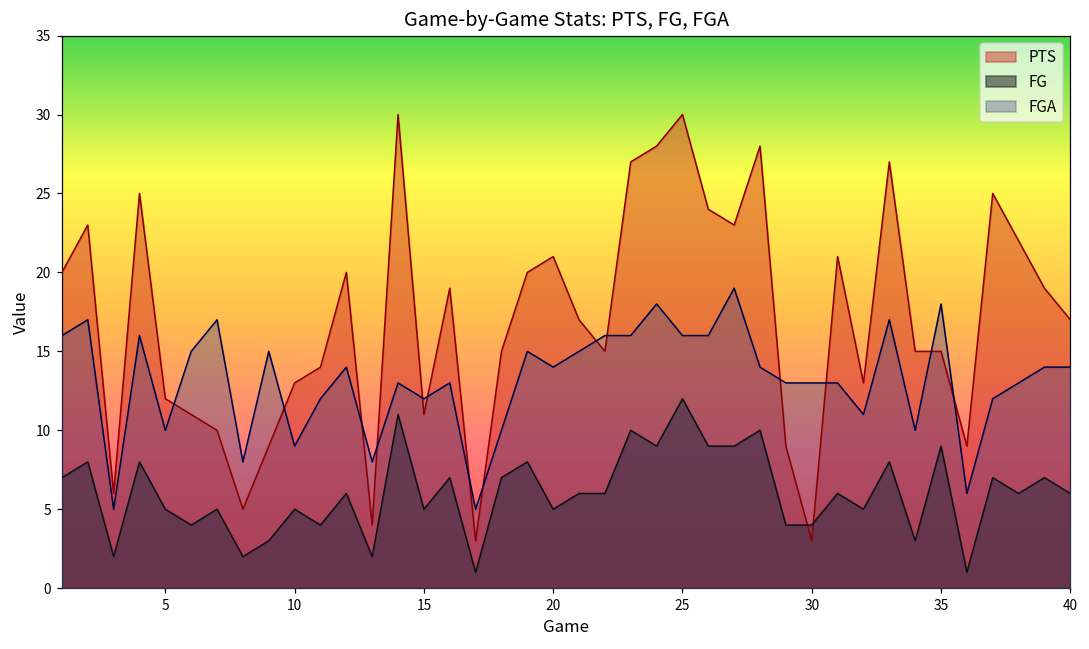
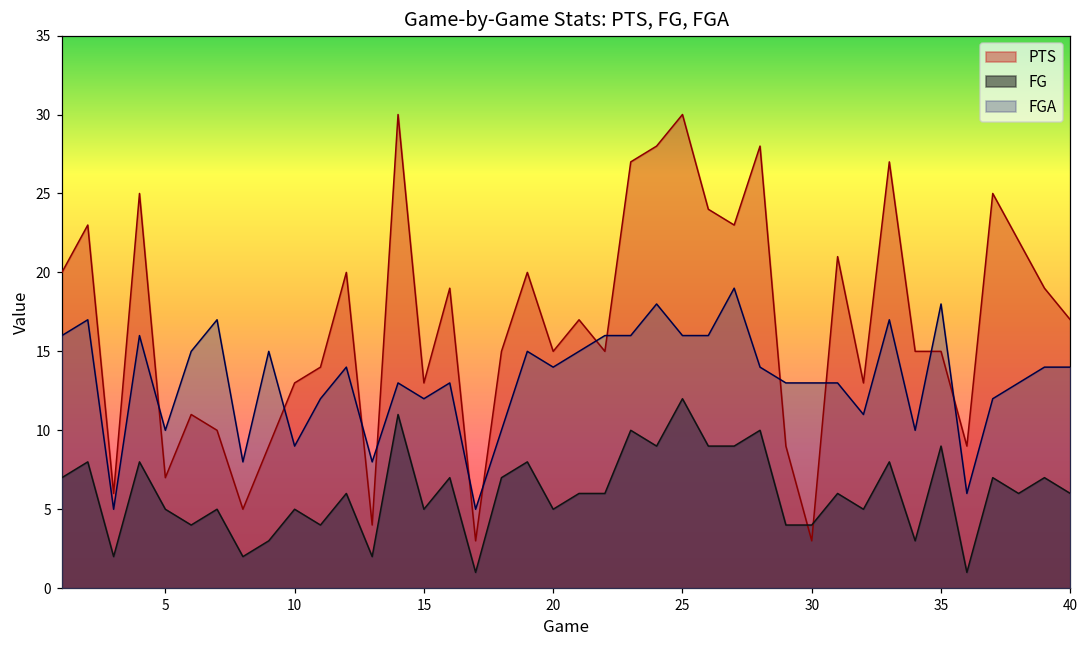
PTS, 5: 12 -> 7
PTS, 15: 11 -> 13
PTS, 20: 21 -> 15
